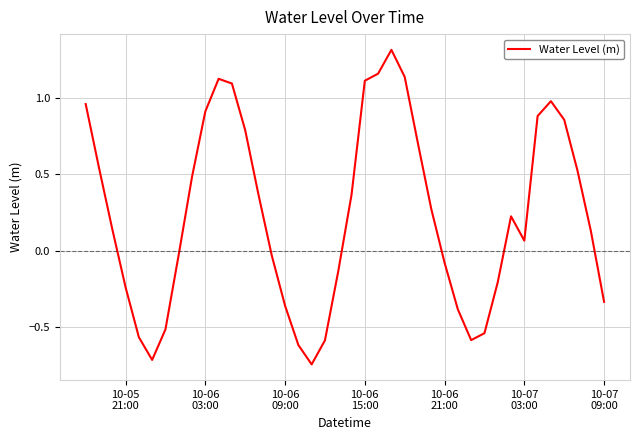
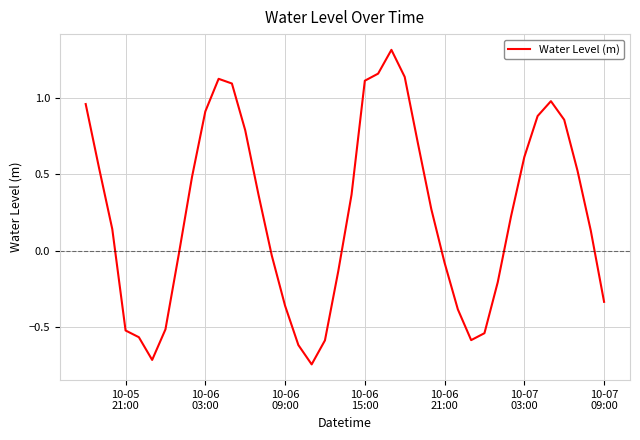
10-05 21:00: -0.24 -> -0.52
10-07 03:00: 0.06 -> 0.61
